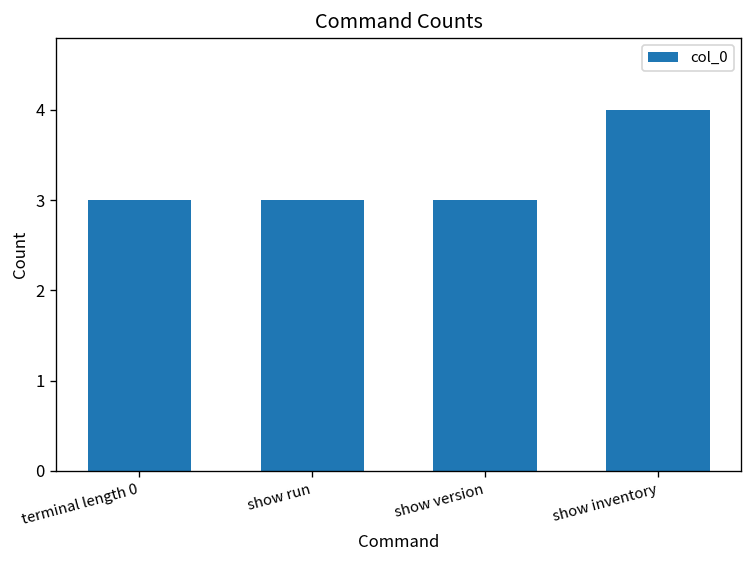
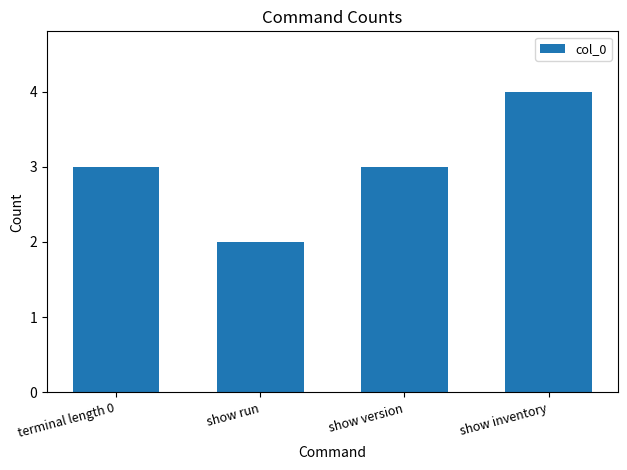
show run: 3 -> 2
